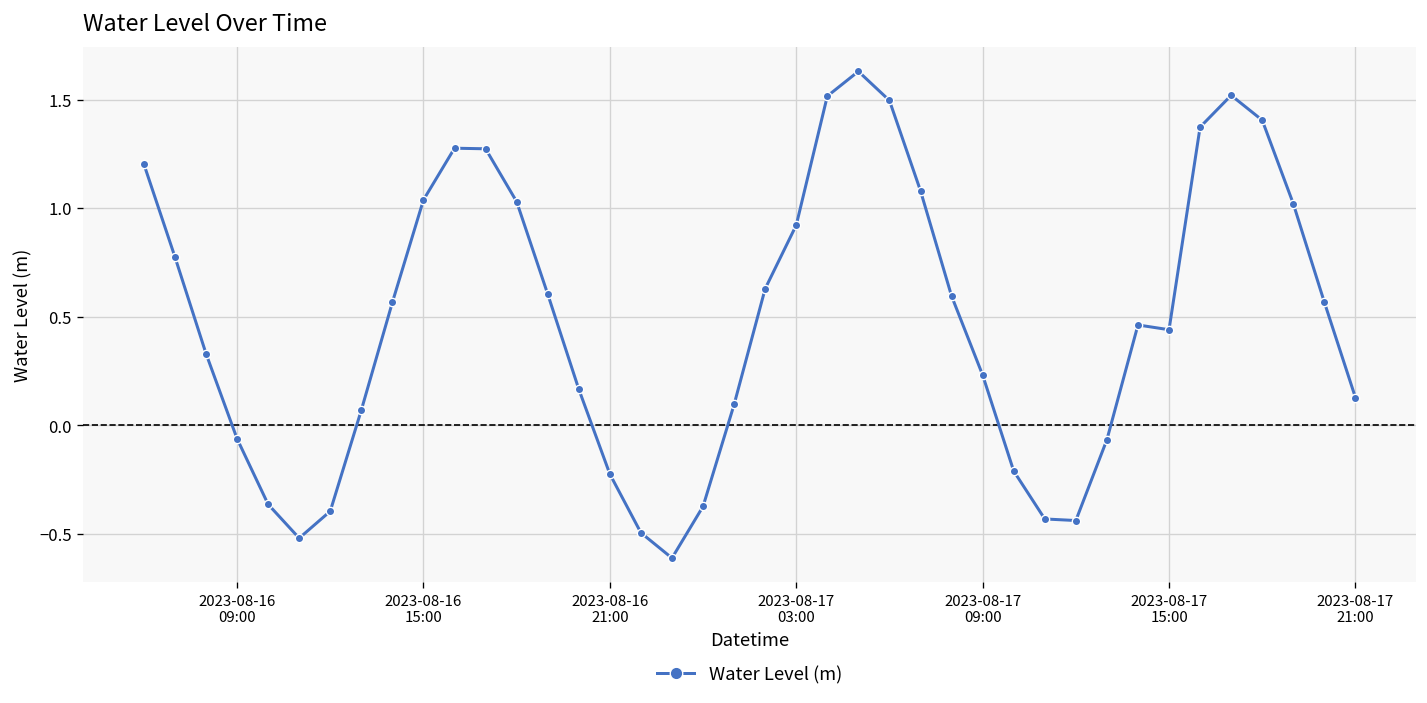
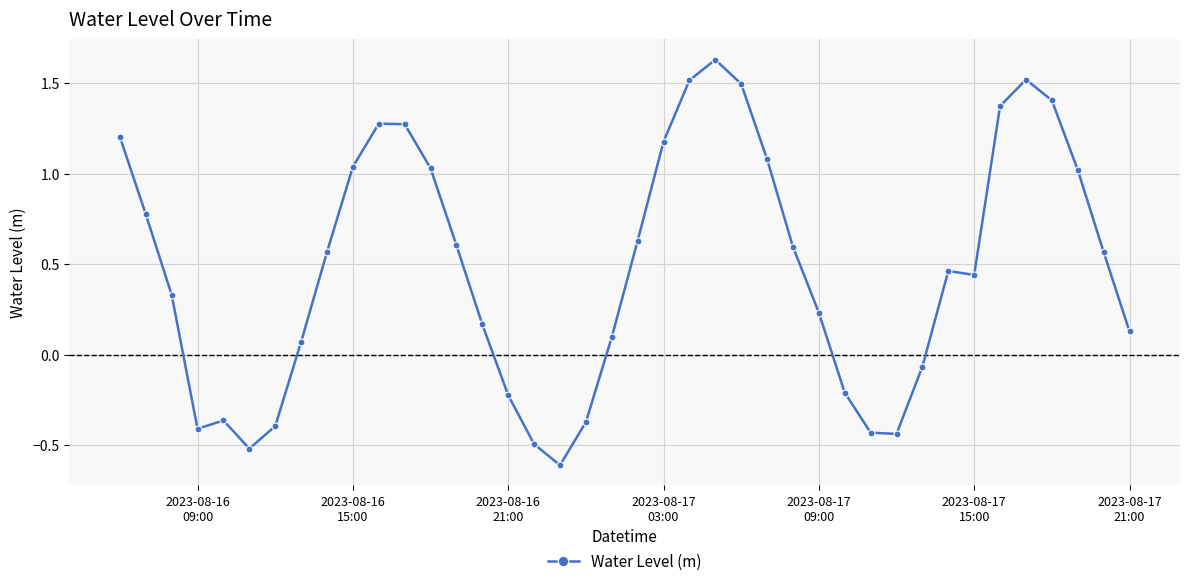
2023-08-16 09:00: -0.06 -> -0.41
2023-08-17 03:00: 0.92 -> 1.18
